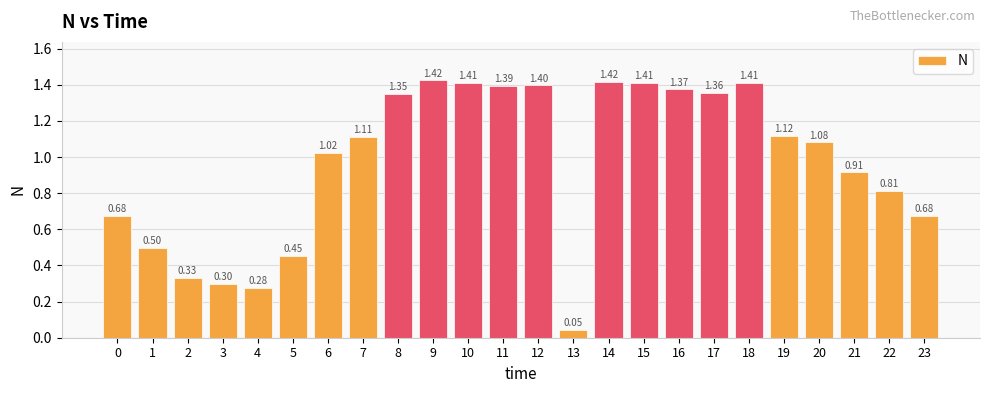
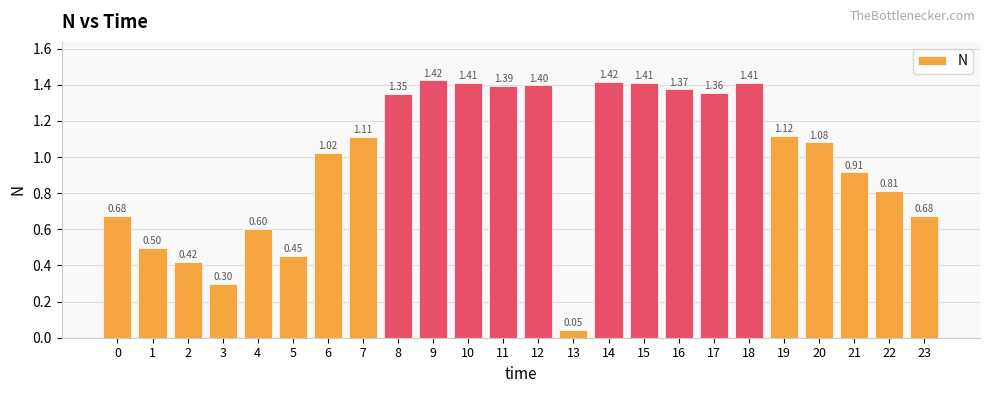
2: 0.33 -> 0.42
4: 0.28 -> 0.60
